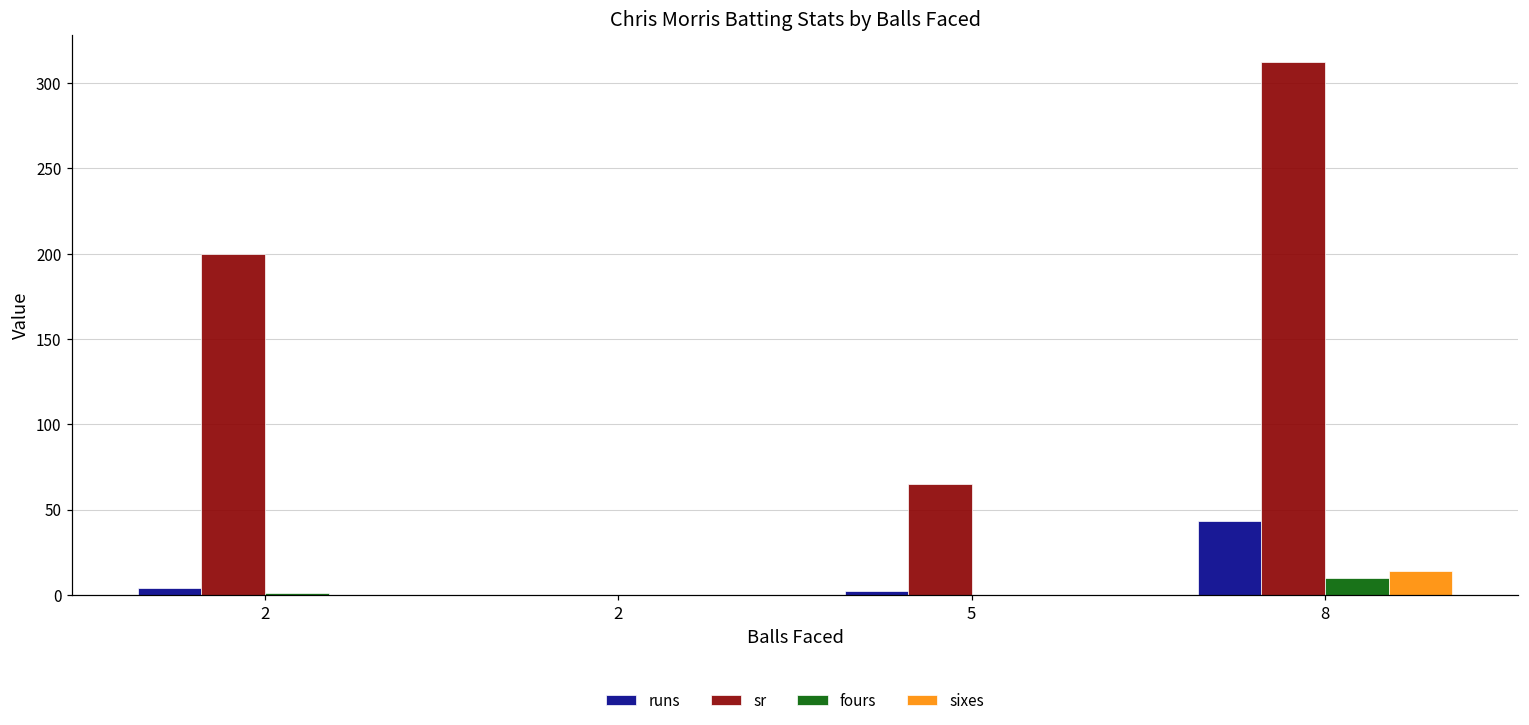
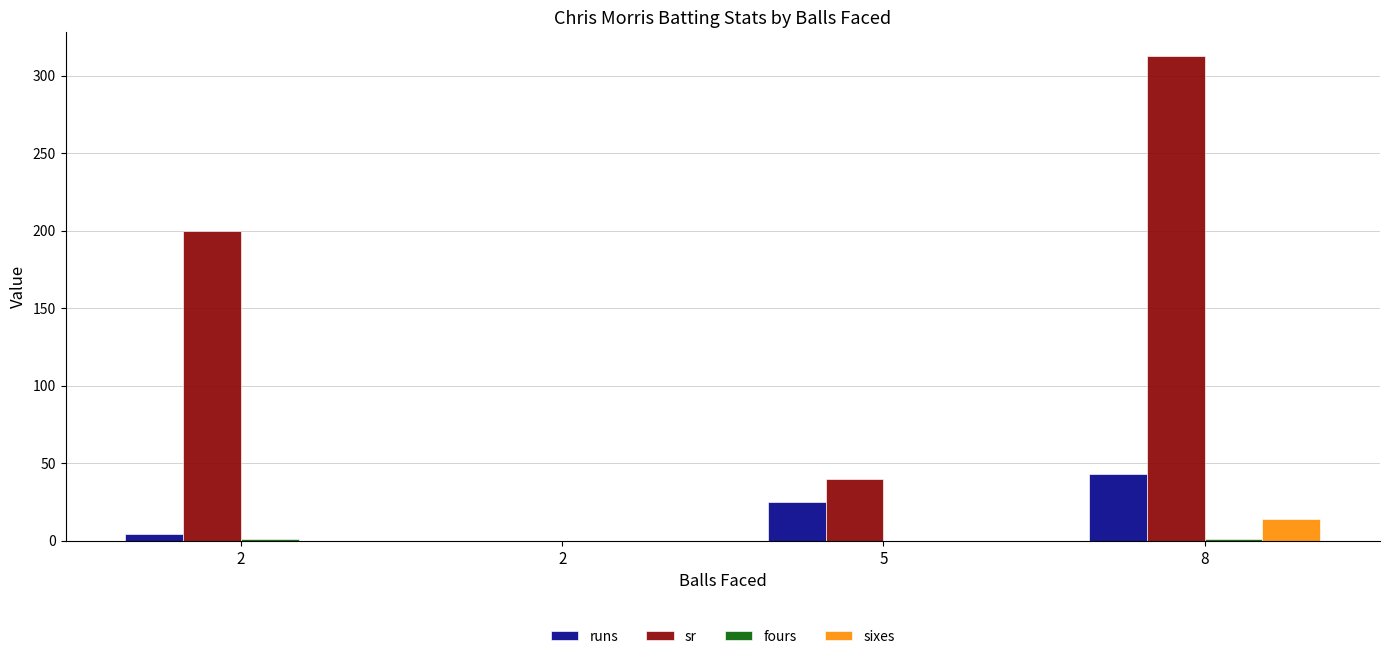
runs, 5: 2 -> 25
sr, 5: 65 -> 40
fours, 8: 10 -> 1
